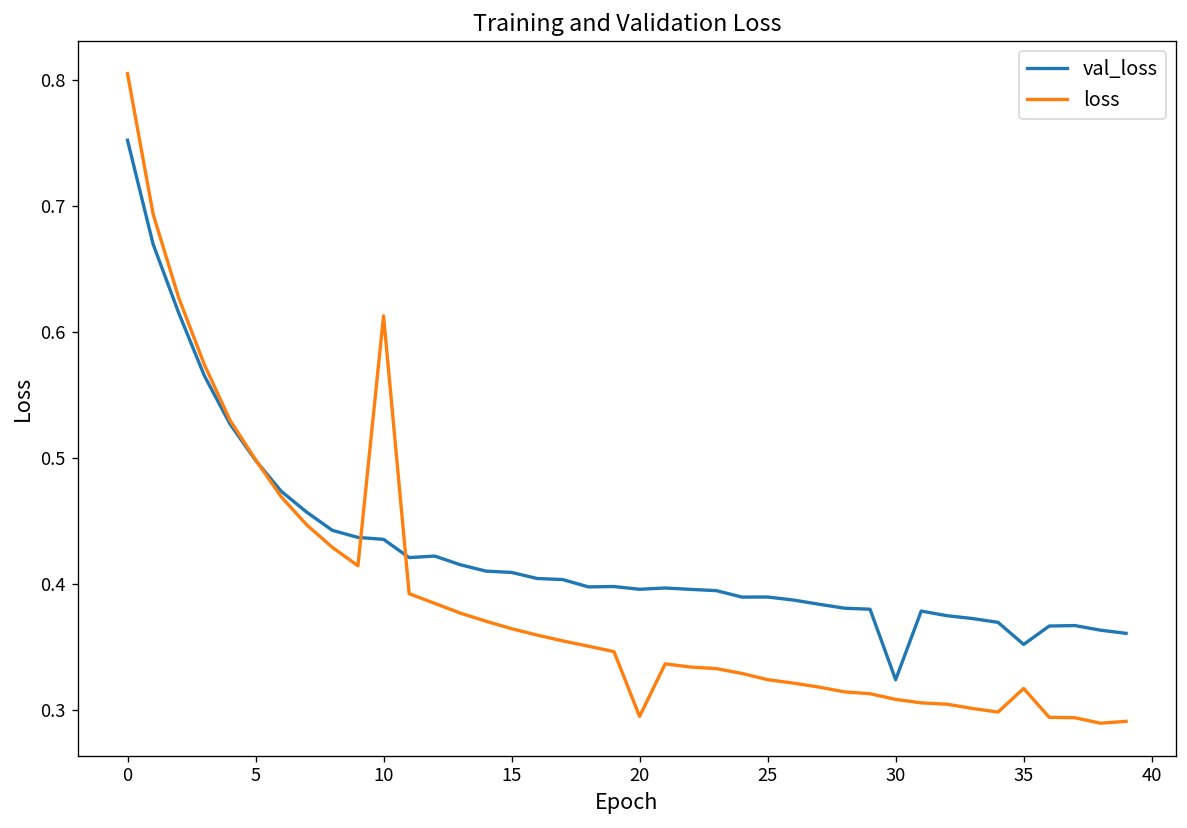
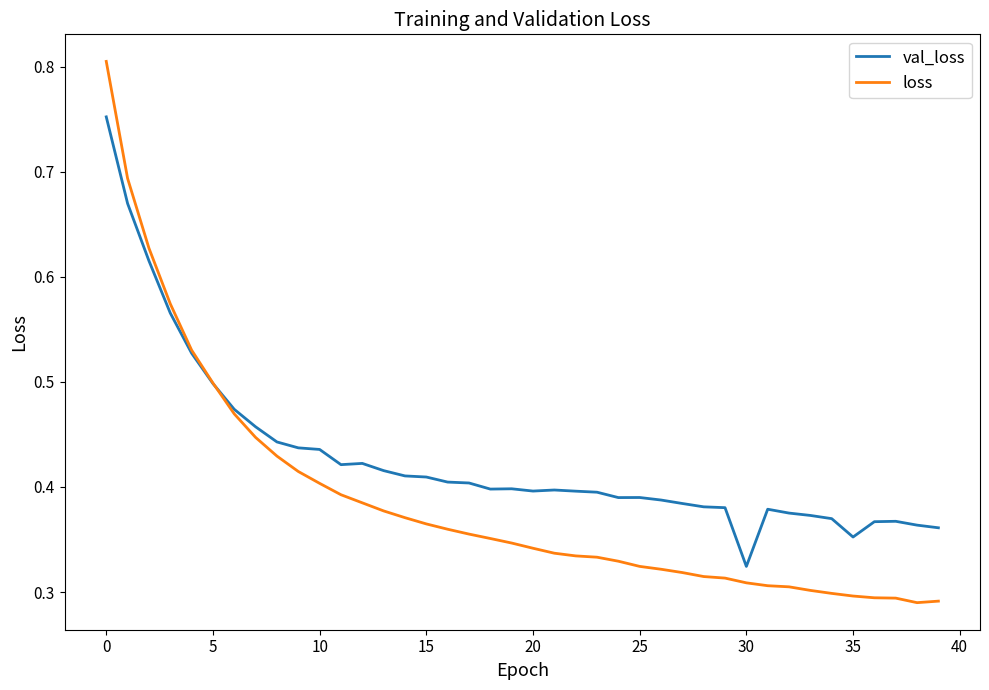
loss, 10: 0.613 -> 0.403
loss, 20: 0.295 -> 0.342
loss, 35: 0.317 -> 0.296
